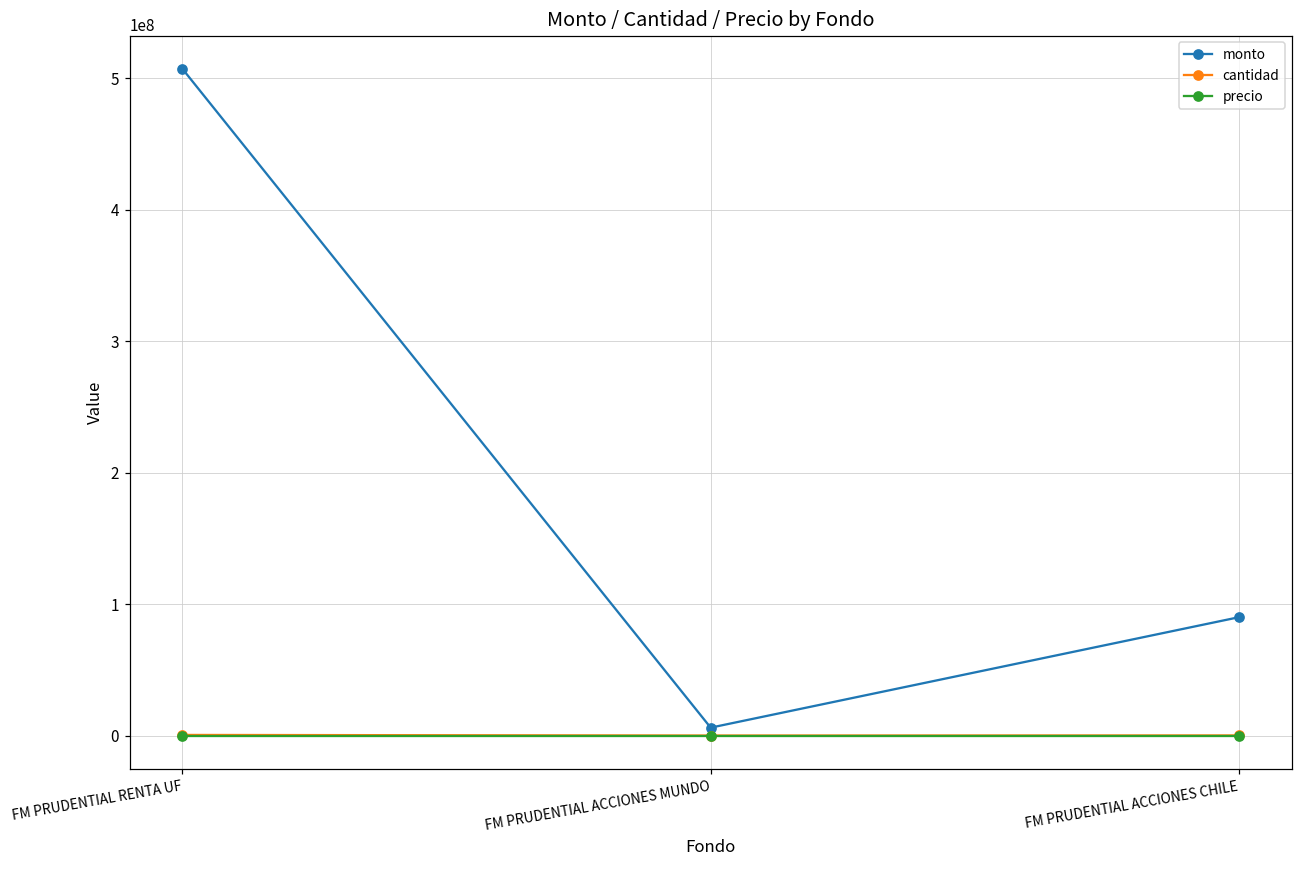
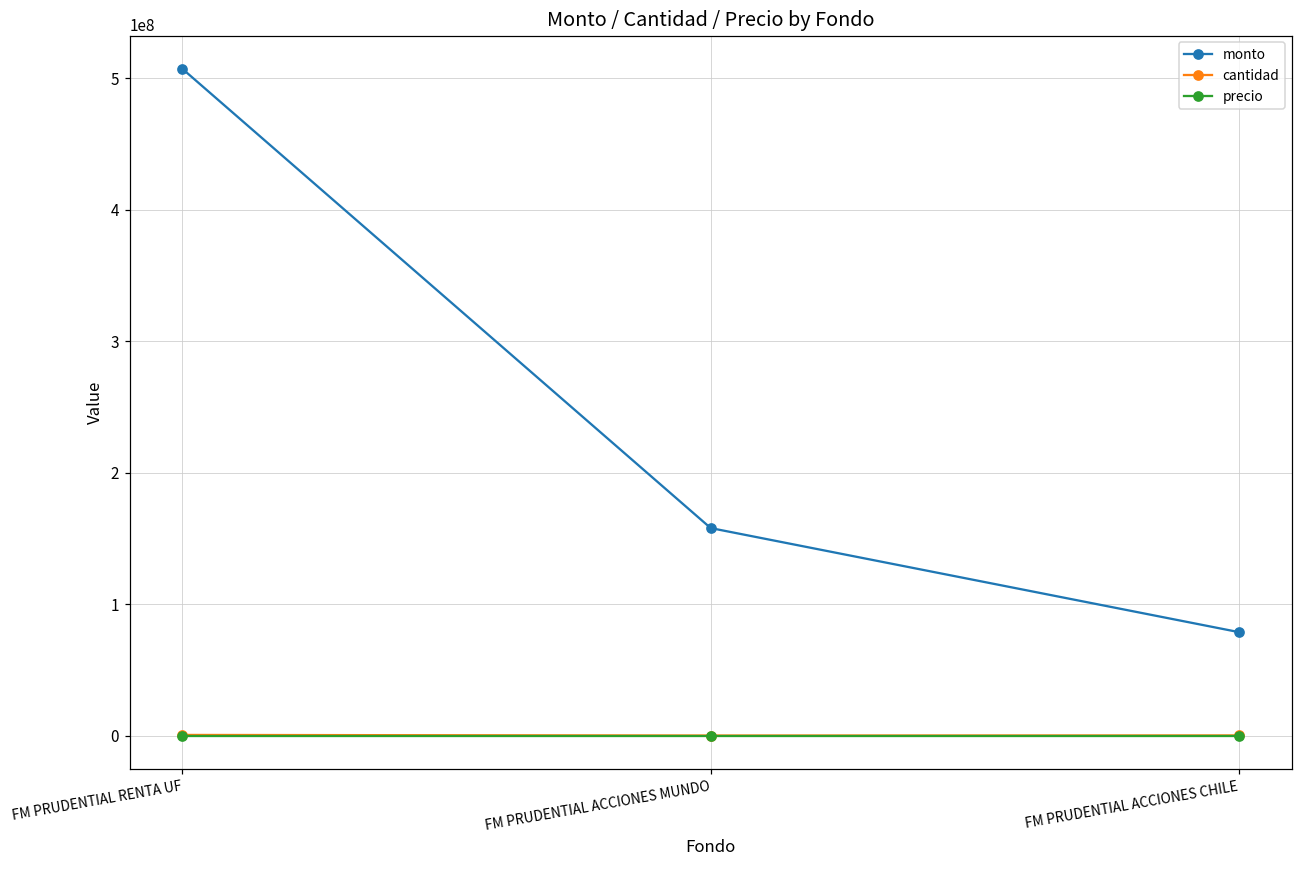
monto, FM PRUDENTIAL ACCIONES MUNDO: 6000000 -> 158000000
monto, FM PRUDENTIAL ACCIONES CHILE: 90000000 -> 79000000
